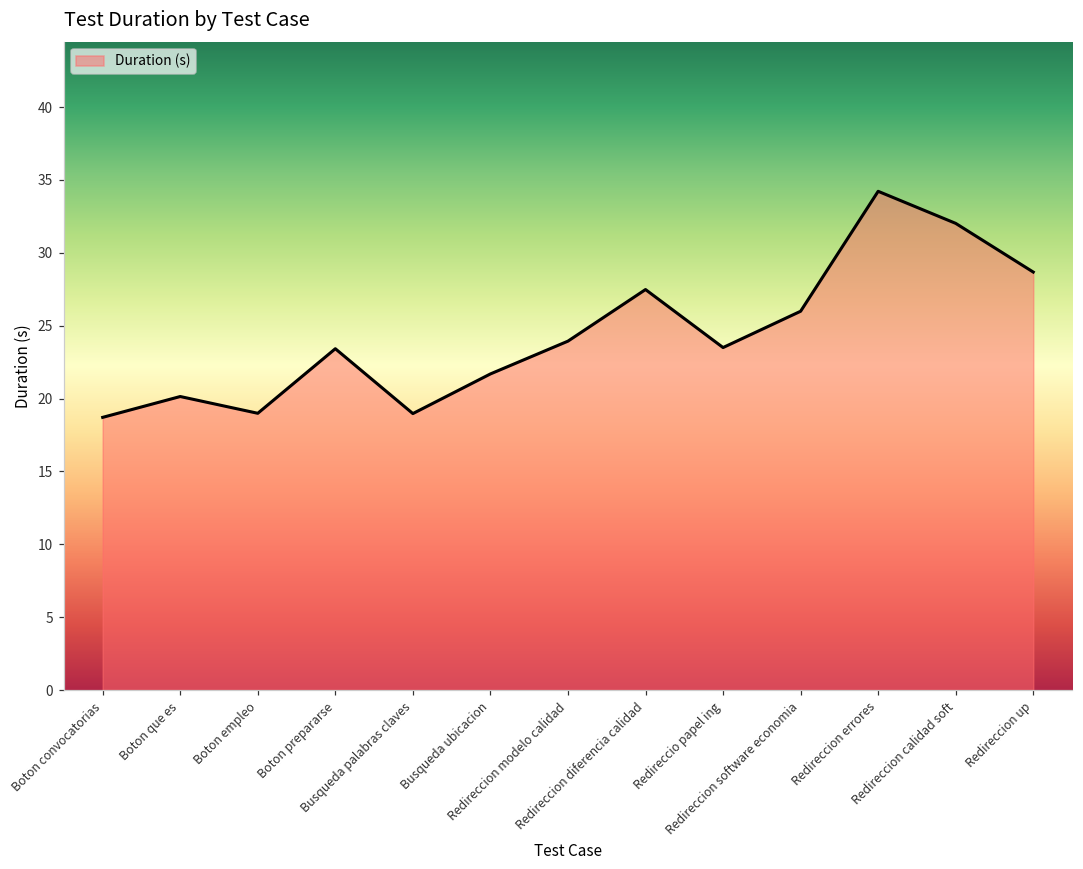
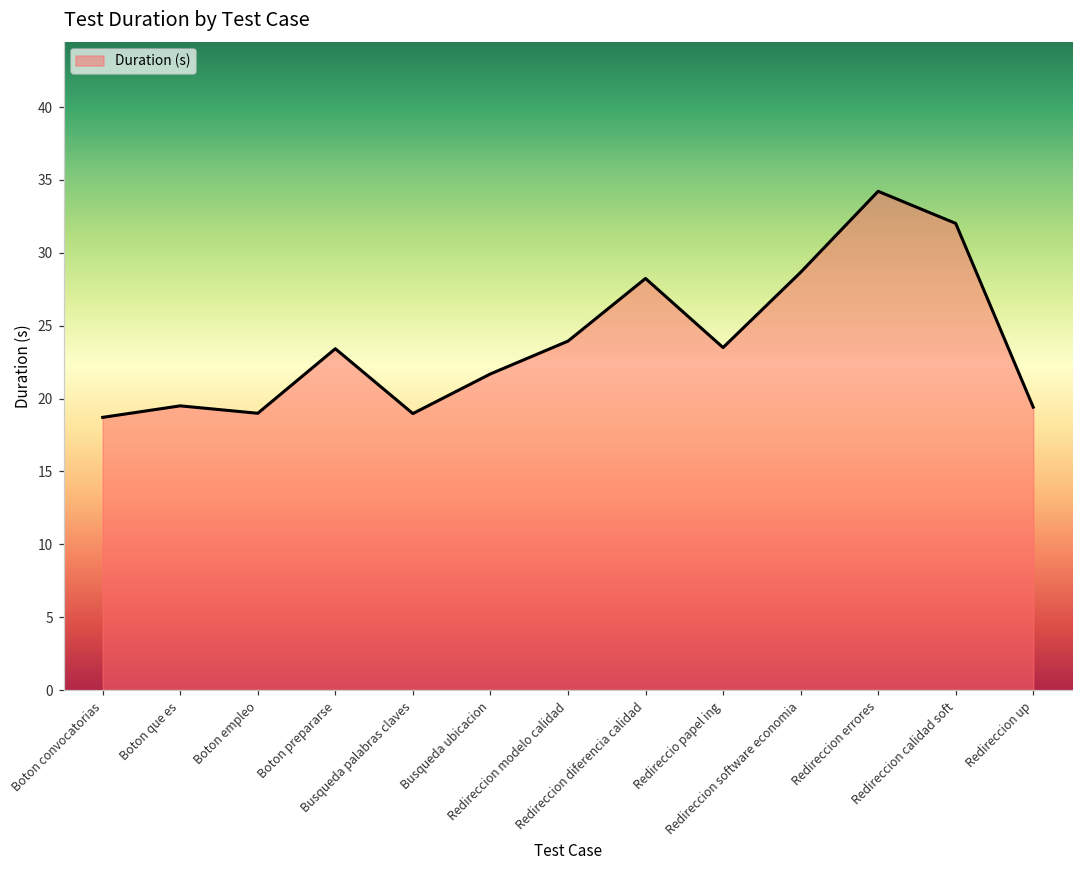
Boton que es: 20.1 -> 19.5
Redireccion diferencia calidad: 27.5 -> 28.2
Redireccion software economia: 26.0 -> 28.7
Redireccion up: 28.7 -> 19.4
